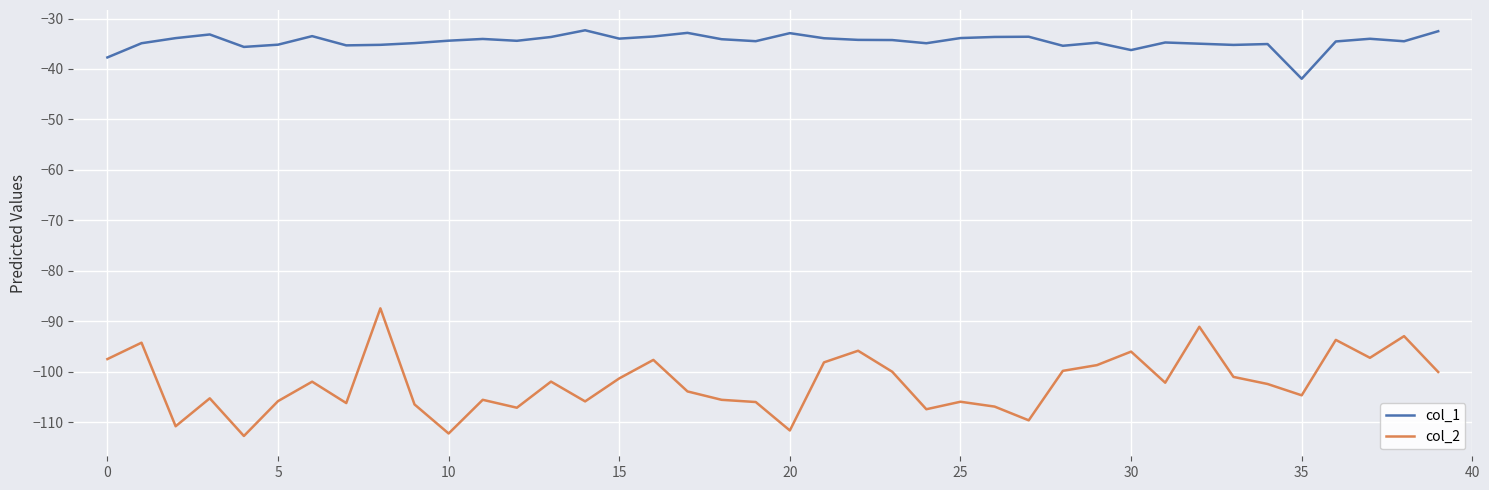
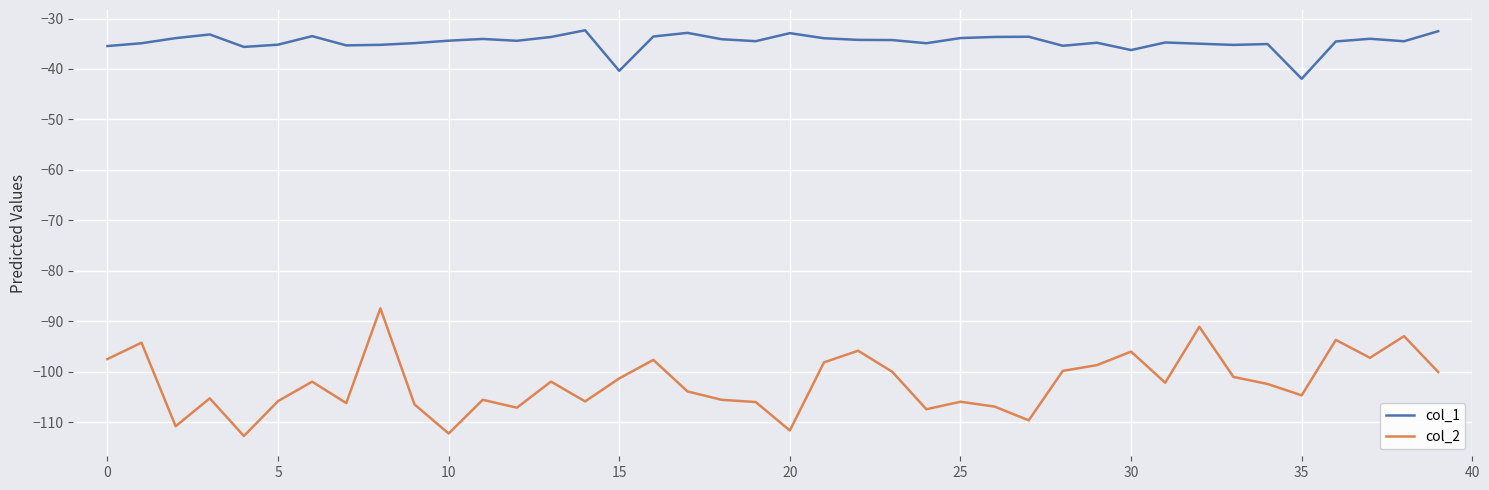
col_1, 0: -38 -> -35
col_1, 15: -34 -> -40
